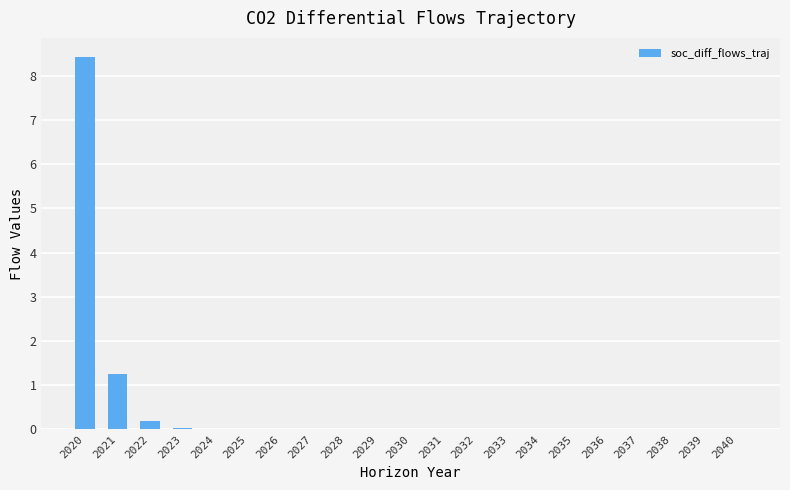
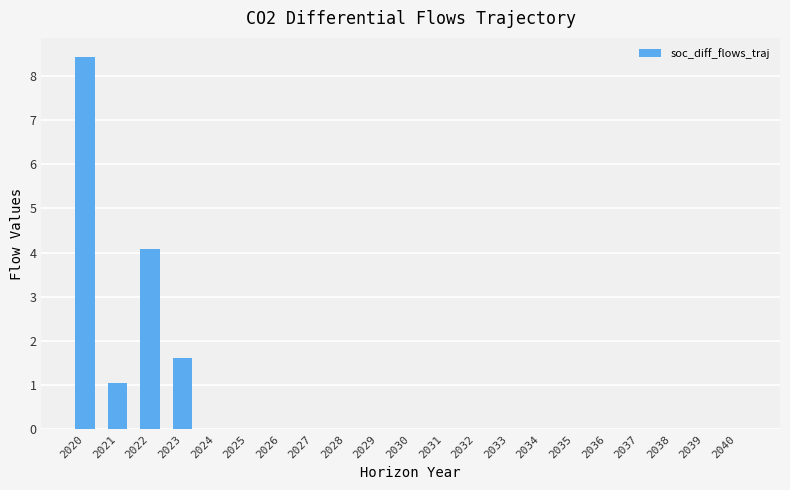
2021: 1.3 -> 1.1
2022: 0.2 -> 4.1
2023: 0.0 -> 1.6
